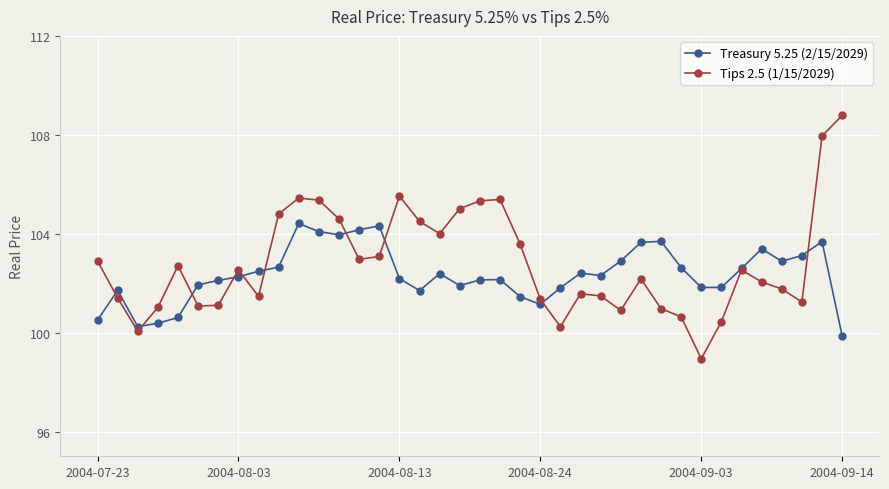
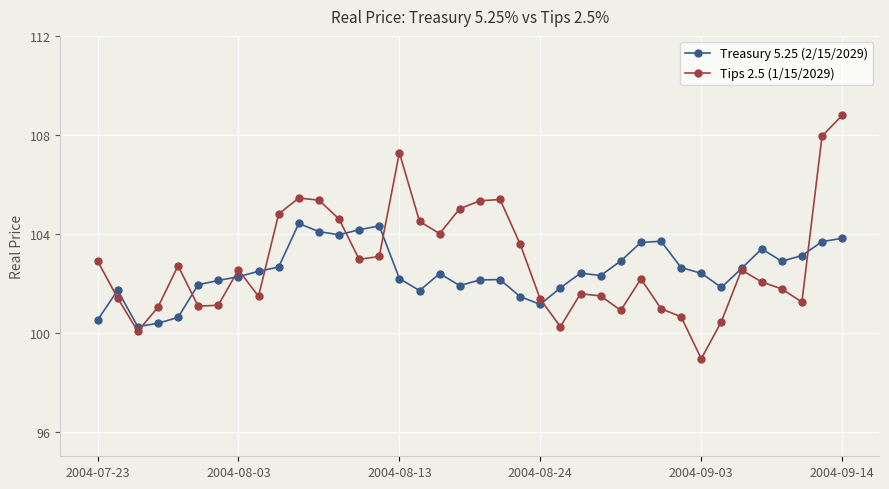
Tips 2.5 (1/15/2029), 2004-08-13: 105.5 -> 107.3
Treasury 5.25 (2/15/2029), 2004-09-03: 101.8 -> 102.4
Treasury 5.25 (2/15/2029), 2004-09-14: 99.9 -> 103.8
